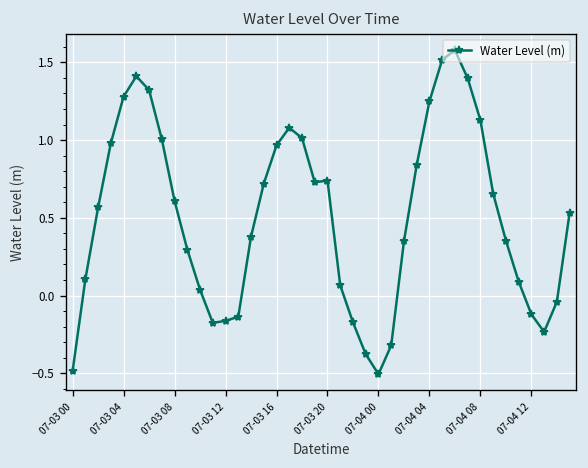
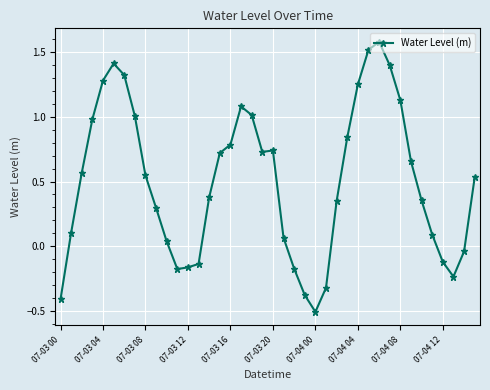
07-03 00: -0.49 -> -0.41
07-03 08: 0.61 -> 0.55
07-03 16: 0.97 -> 0.78
